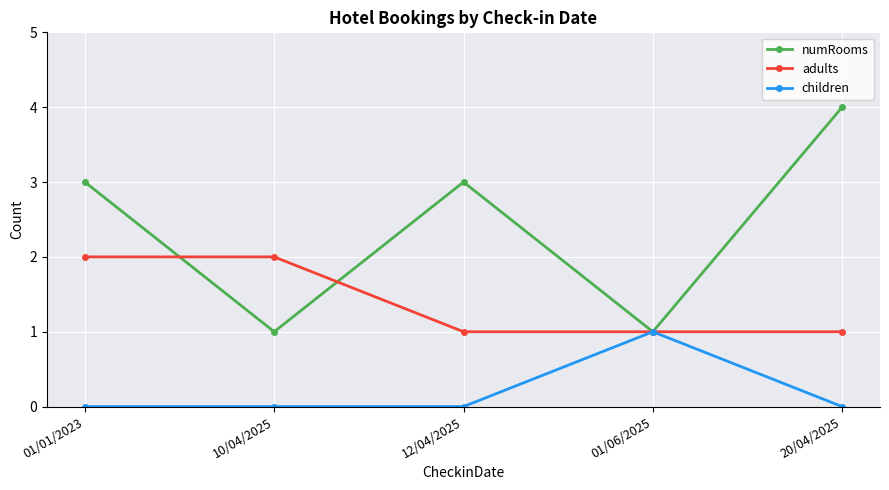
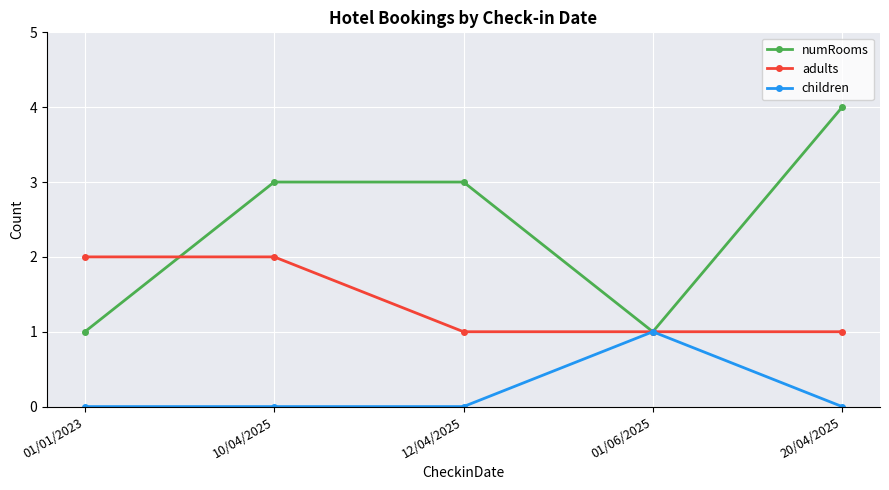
numRooms, 01/01/2023: 3 -> 1
numRooms, 10/04/2025: 1 -> 3
